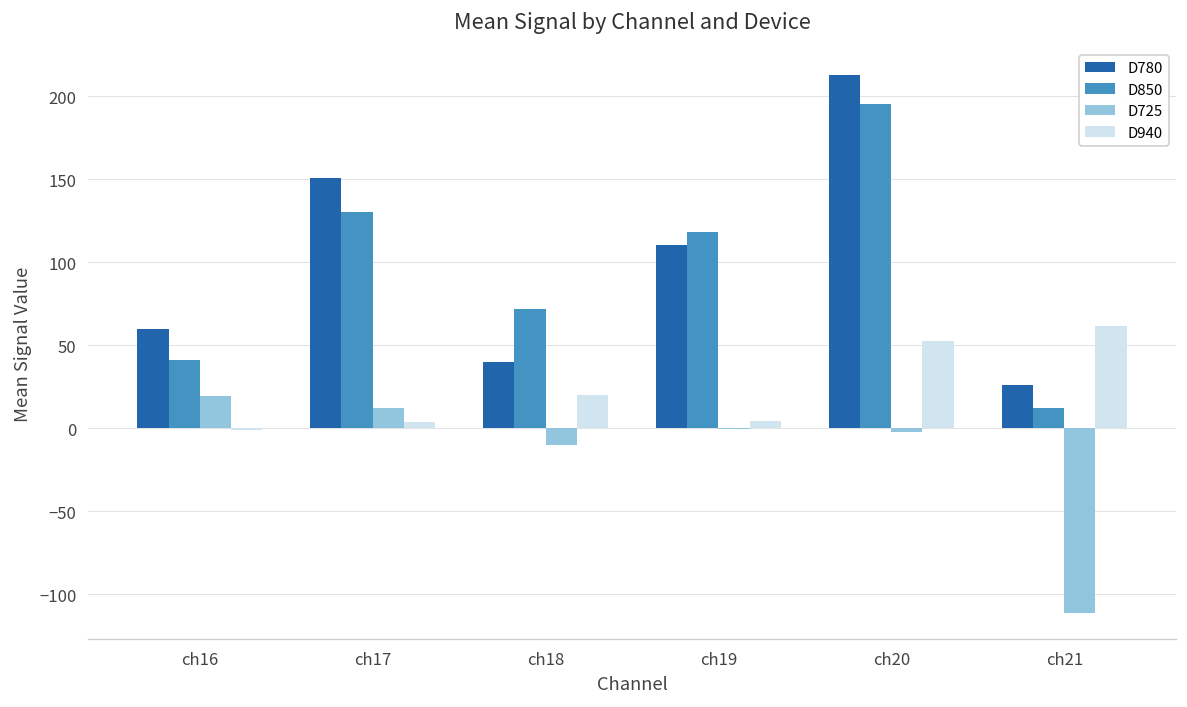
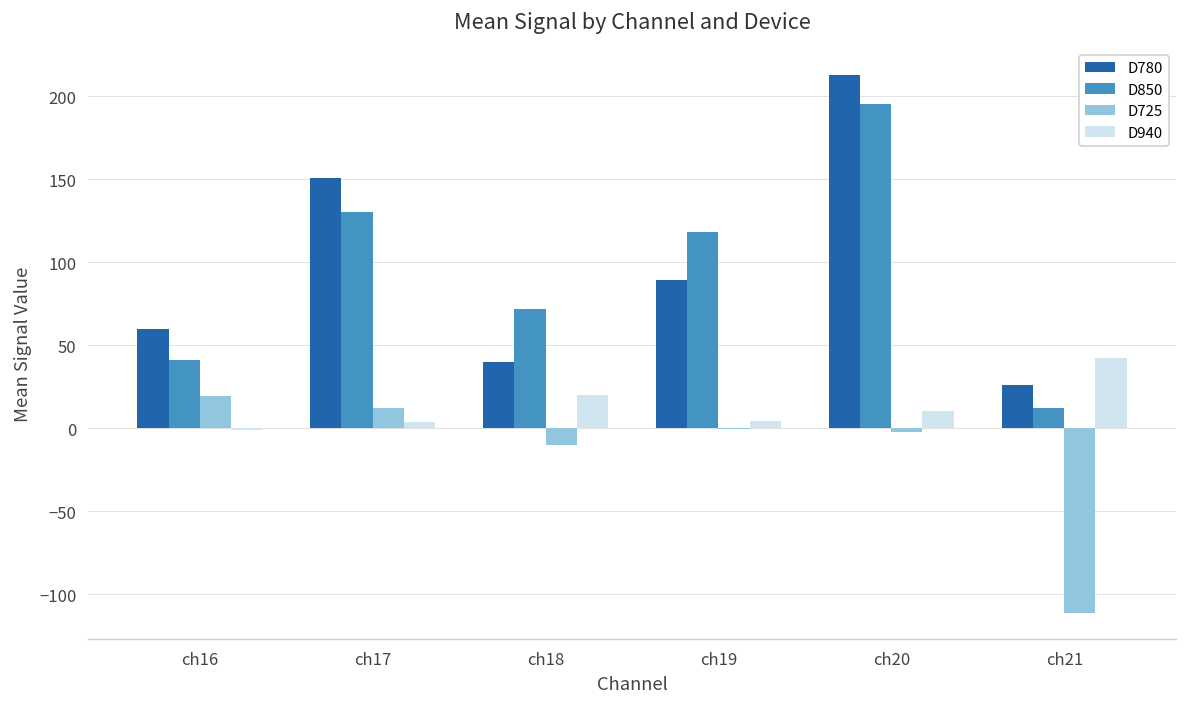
D780, ch19: 111 -> 89
D940, ch20: 52 -> 11
D940, ch21: 62 -> 43
